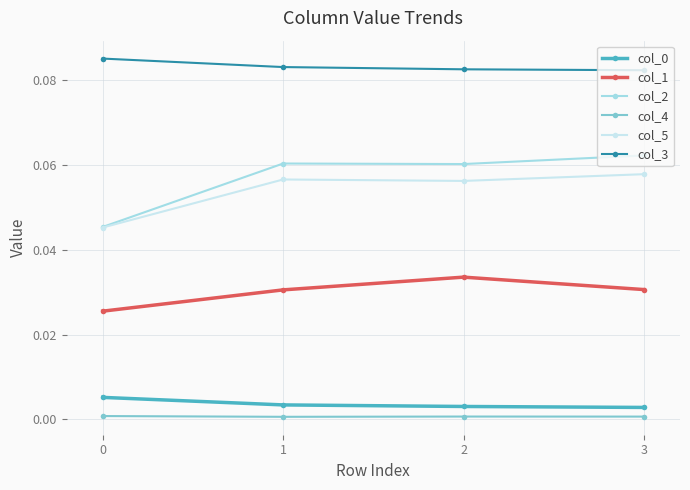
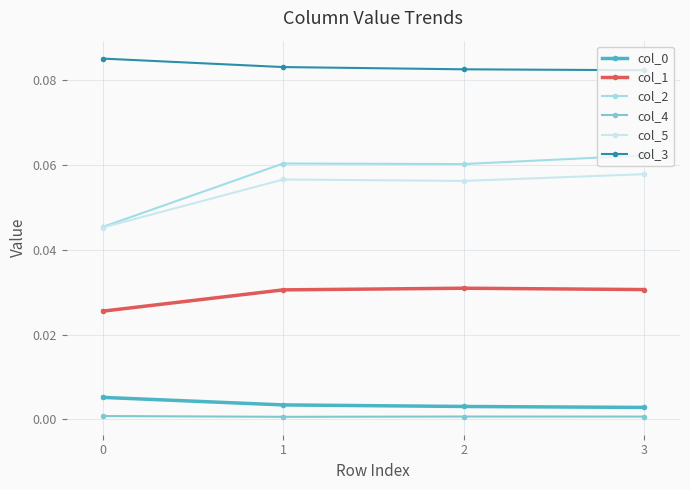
col_1, 2: 0.034 -> 0.031
